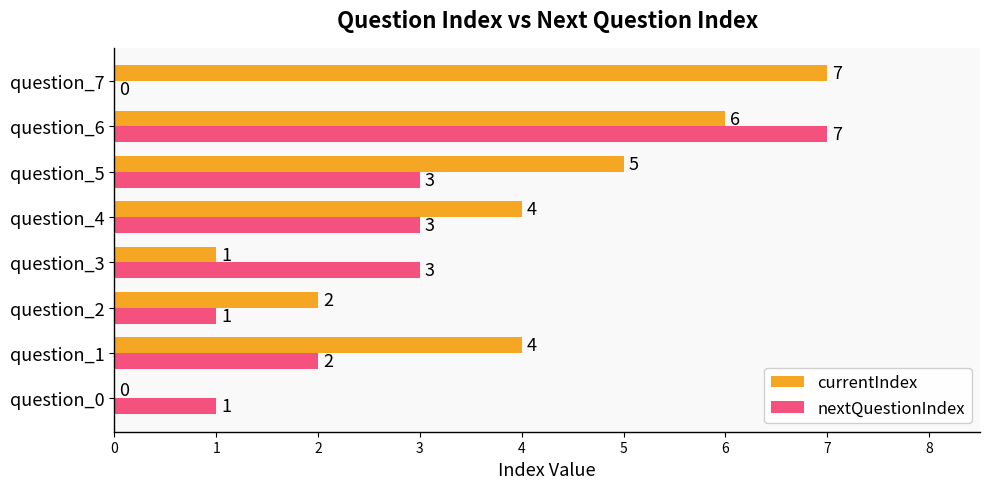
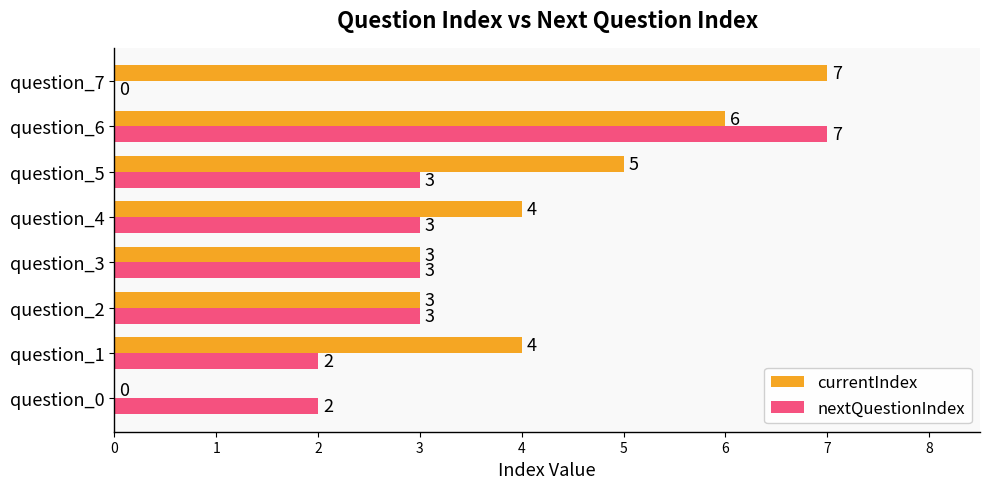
currentIndex, question_3: 1 -> 3
currentIndex, question_2: 2 -> 3
nextQuestionIndex, question_2: 1 -> 3
nextQuestionIndex, question_0: 1 -> 2
